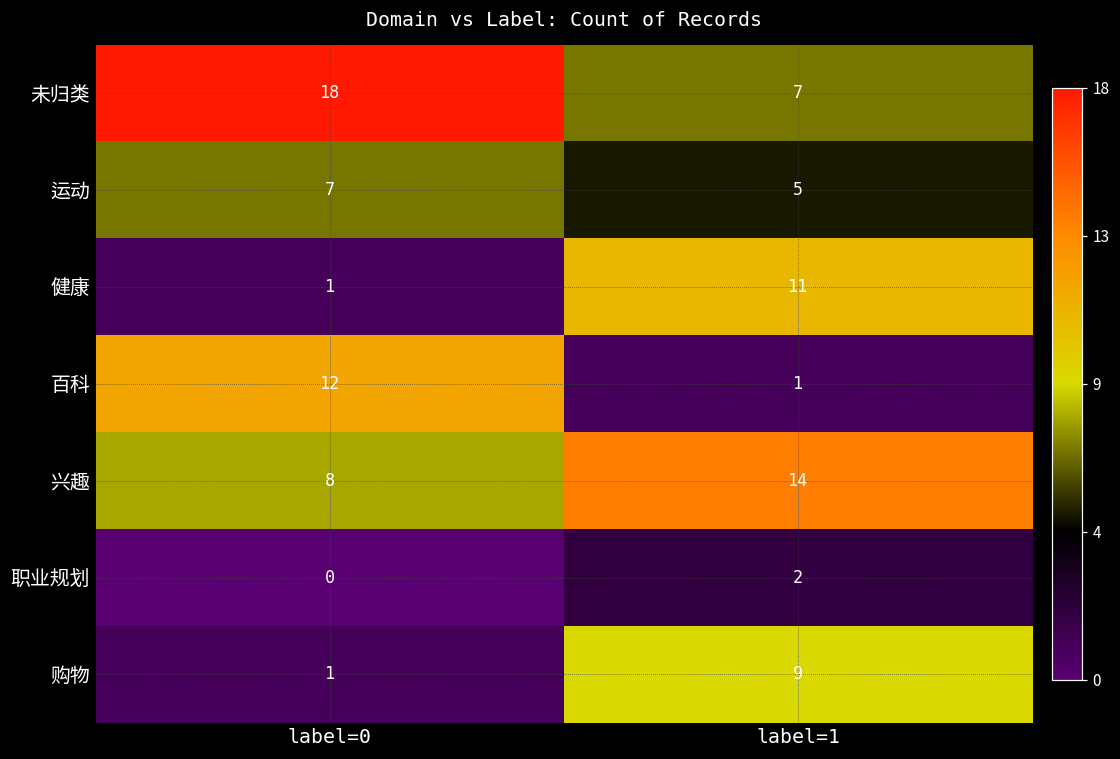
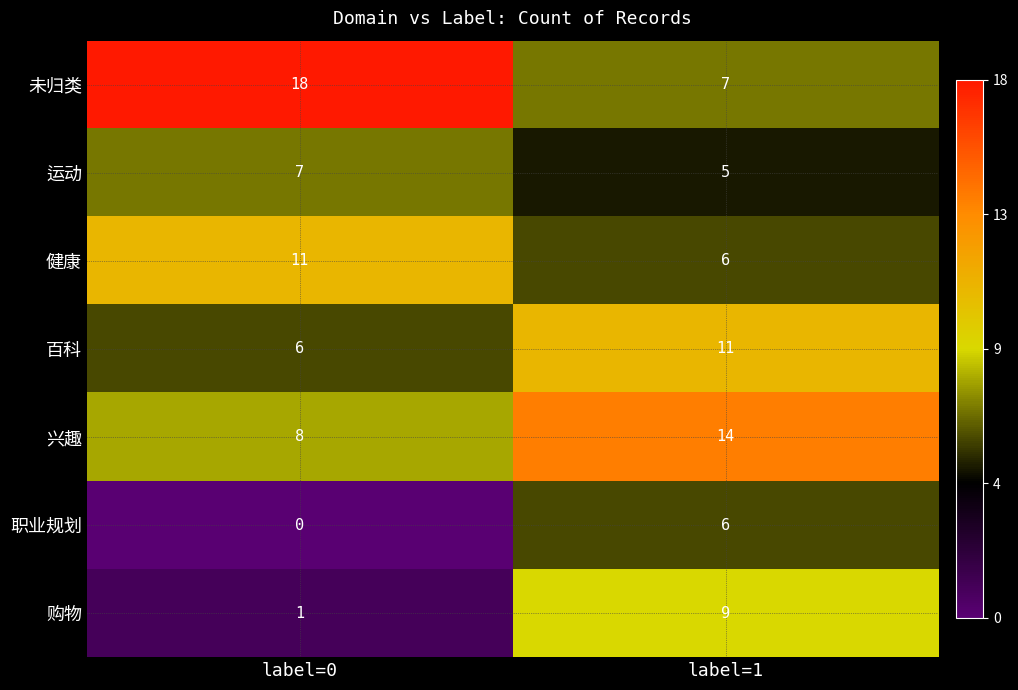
健康, label=0: 1 -> 11
健康, label=1: 11 -> 6
百科, label=0: 12 -> 6
百科, label=1: 1 -> 11
职业规划, label=1: 2 -> 6
